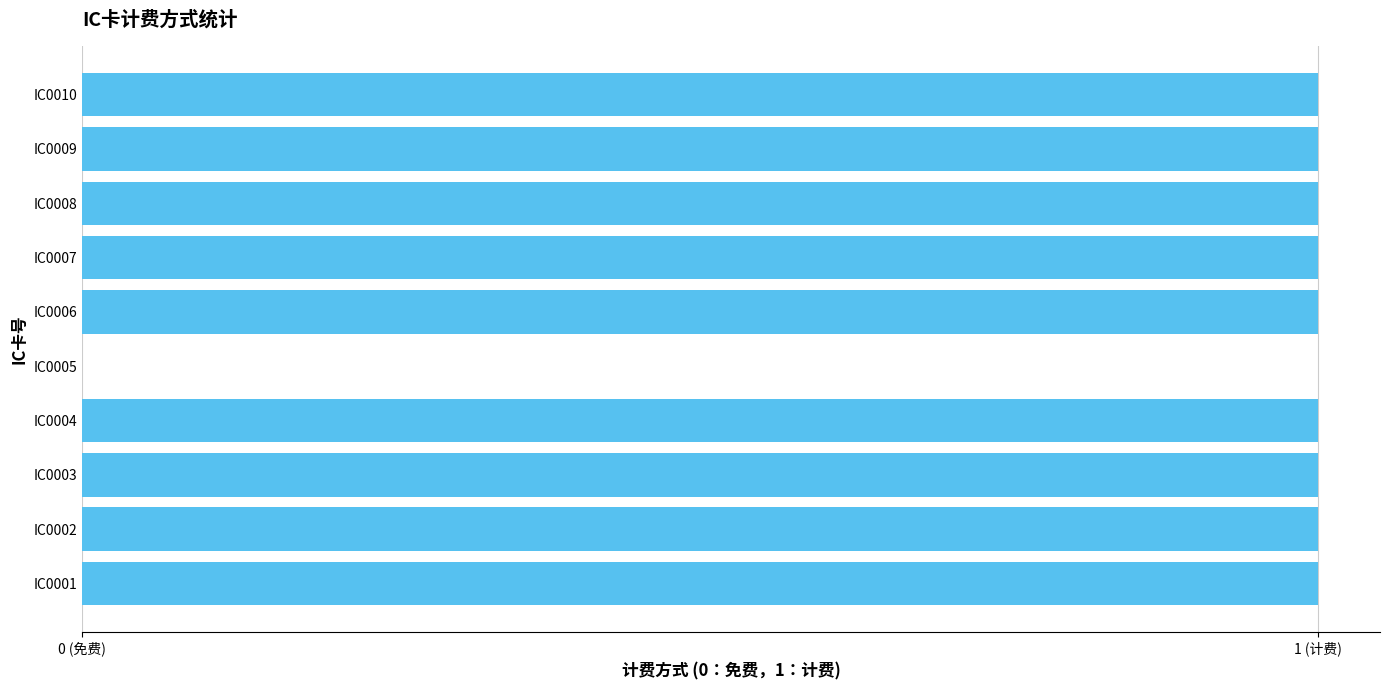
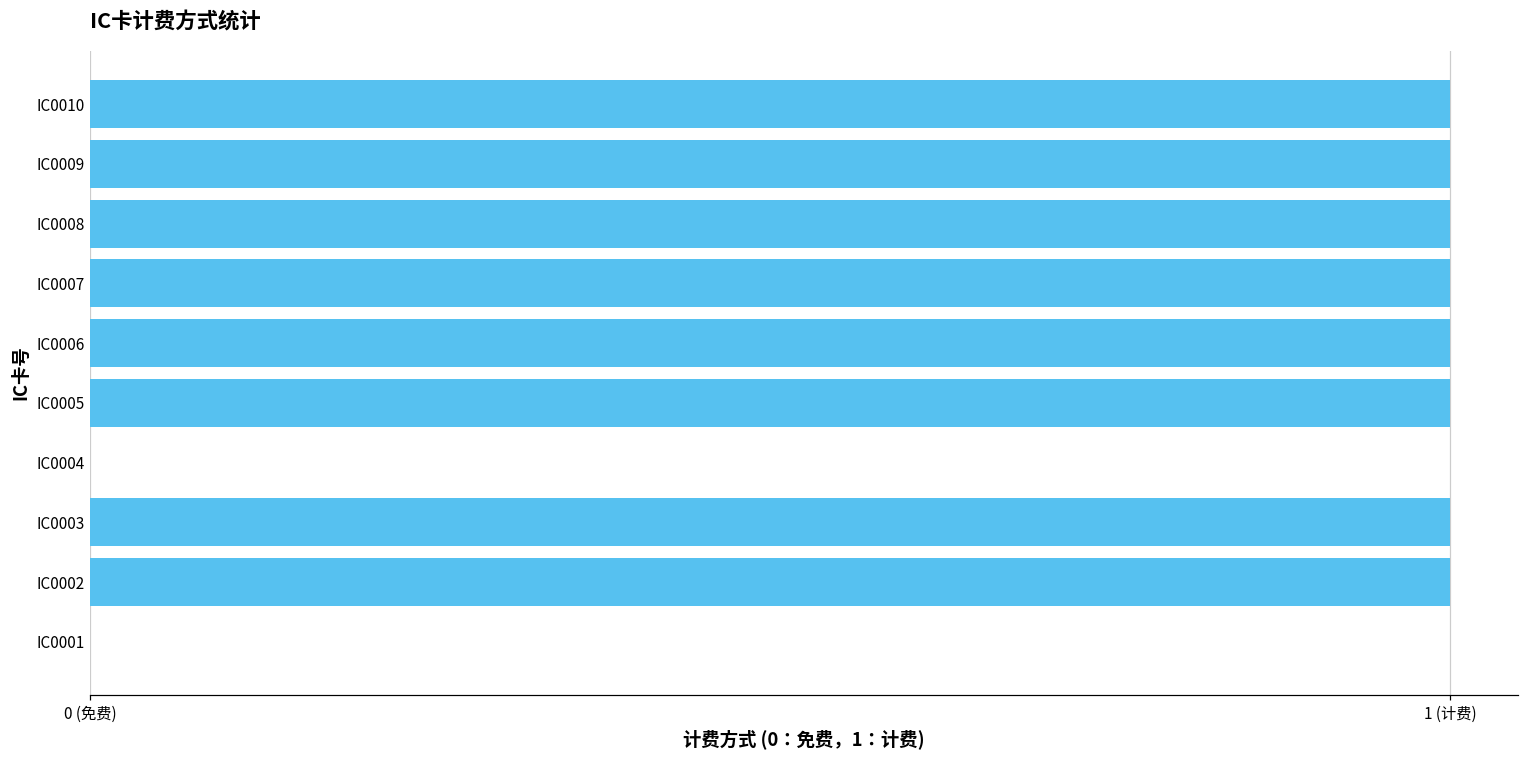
IC0005: 0 (计费) -> 1 (计费)
IC0004: 1 (计费) -> 0 (计费)
IC0001: 1 (计费) -> 0 (计费)
